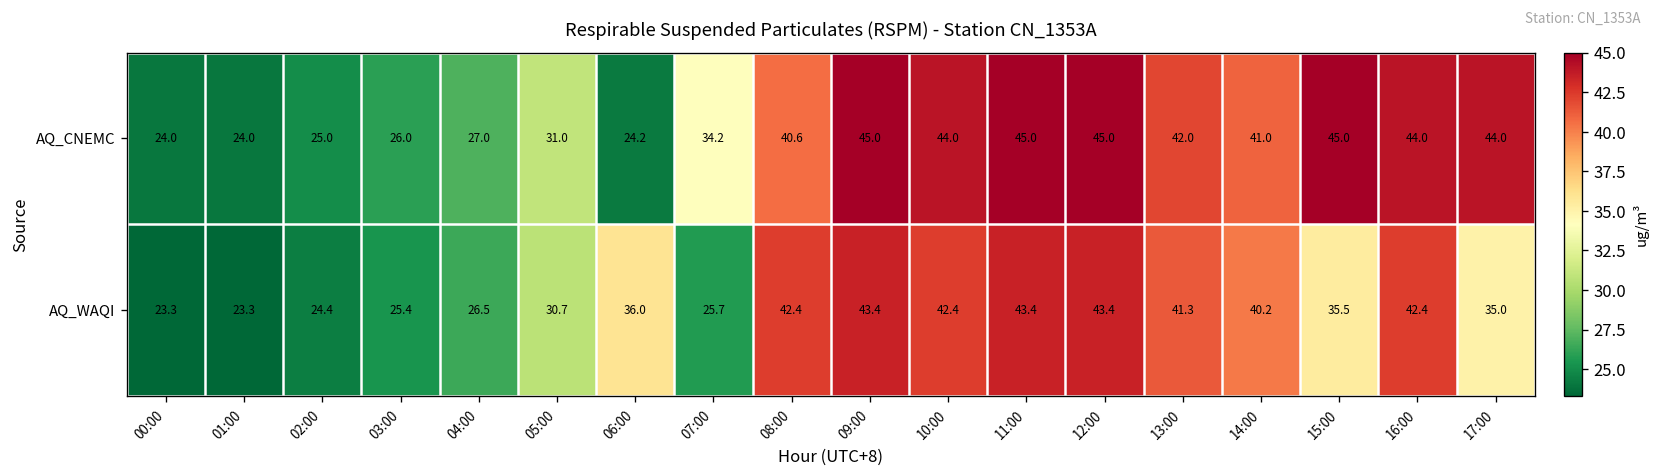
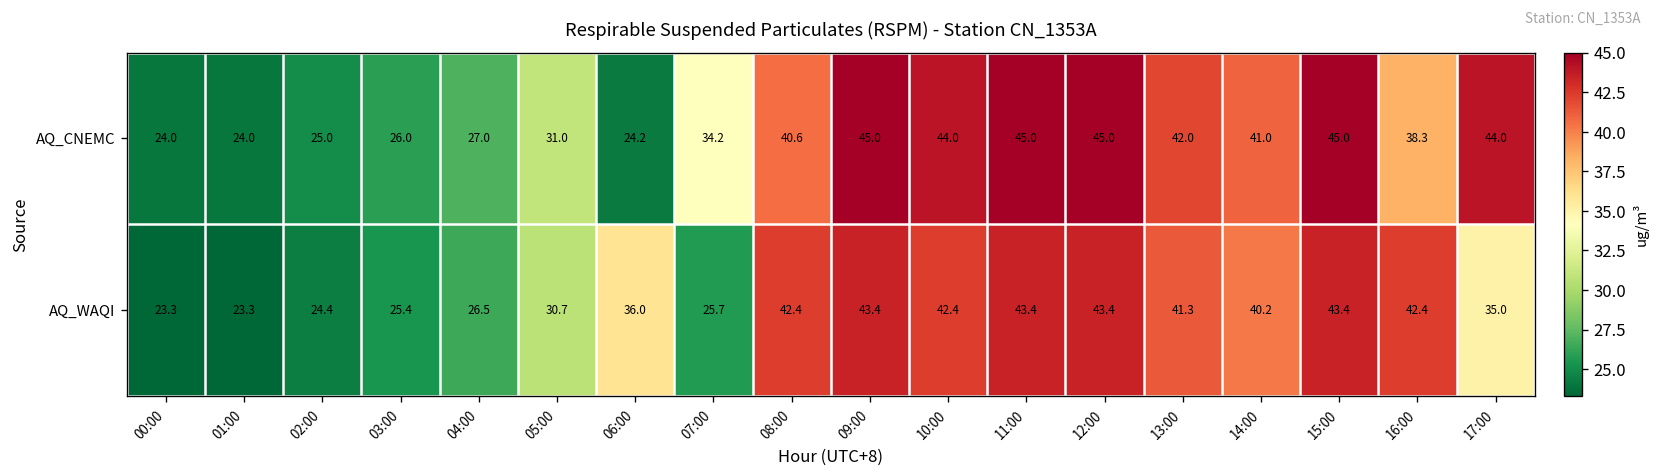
AQ_CNEMC, 16:00: 44.0 -> 38.3
AQ_WAQI, 15:00: 35.5 -> 43.4
